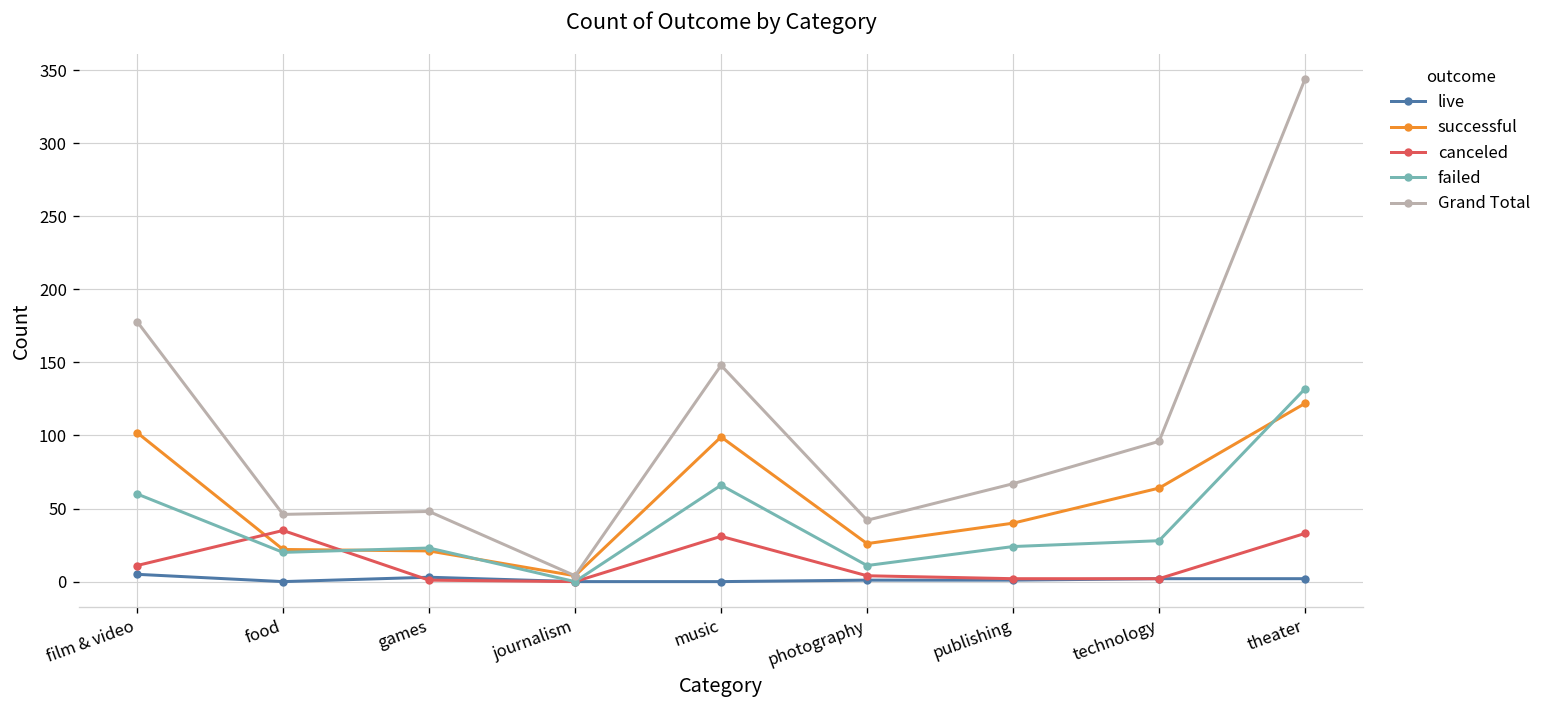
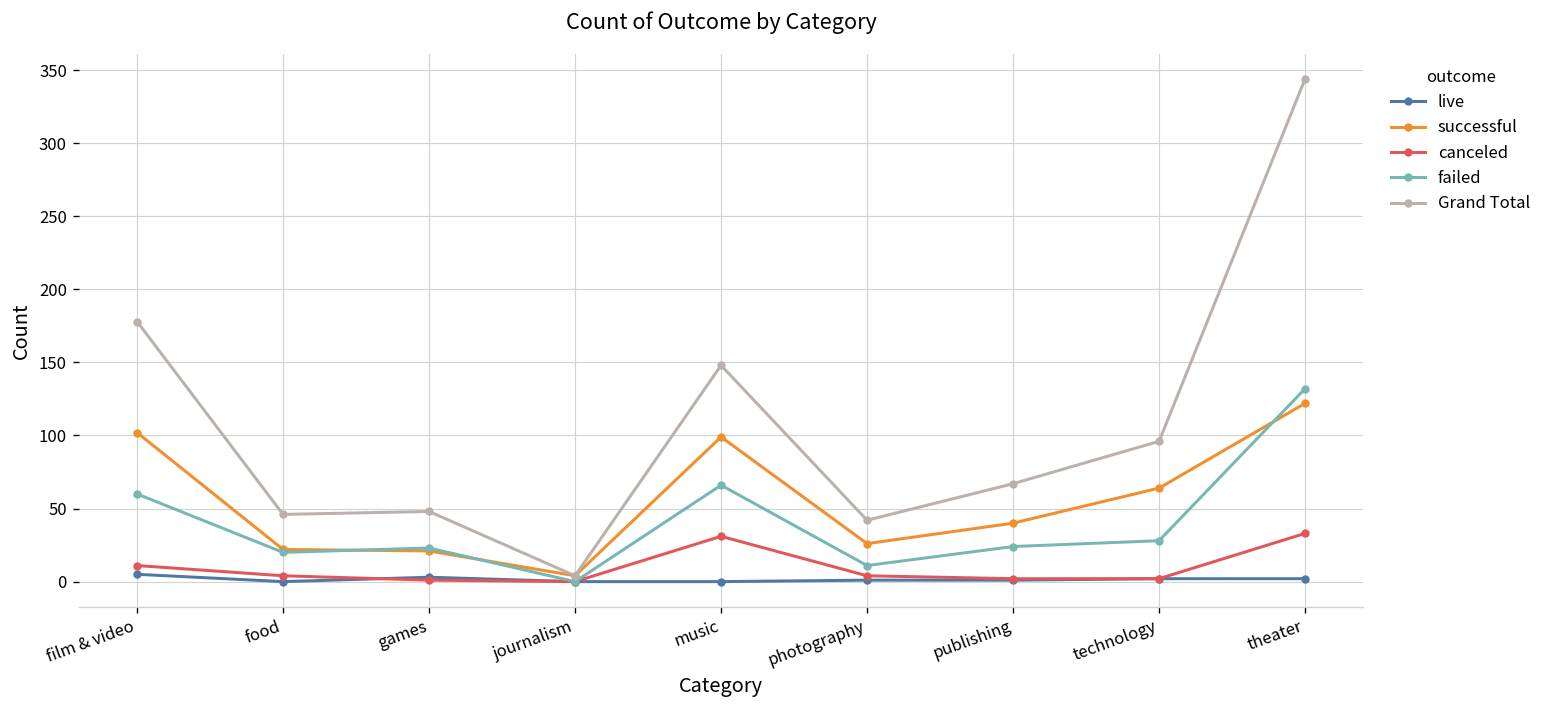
canceled, food: 35 -> 4
